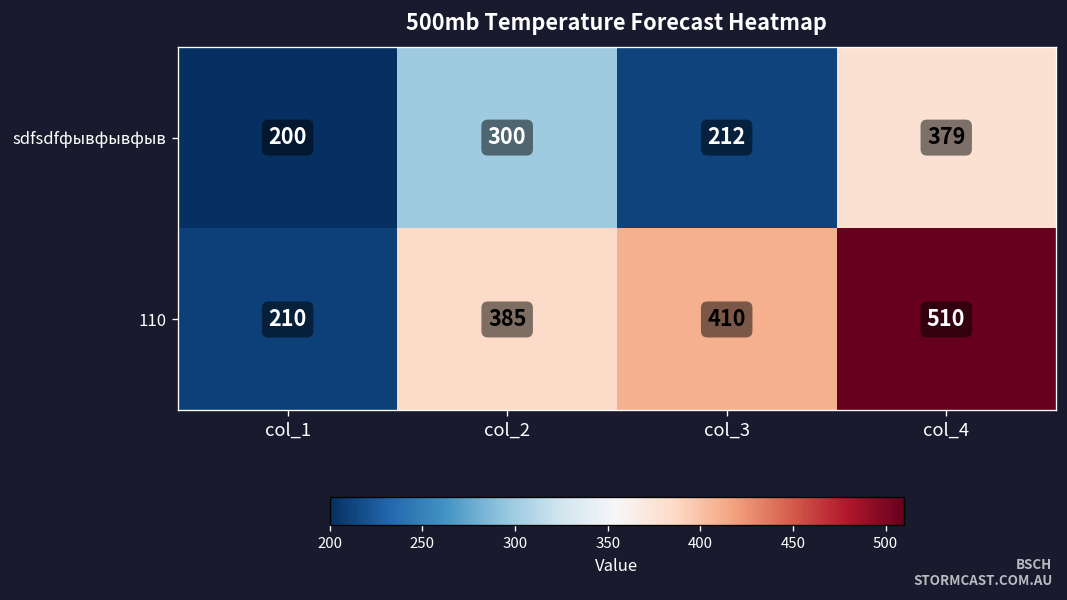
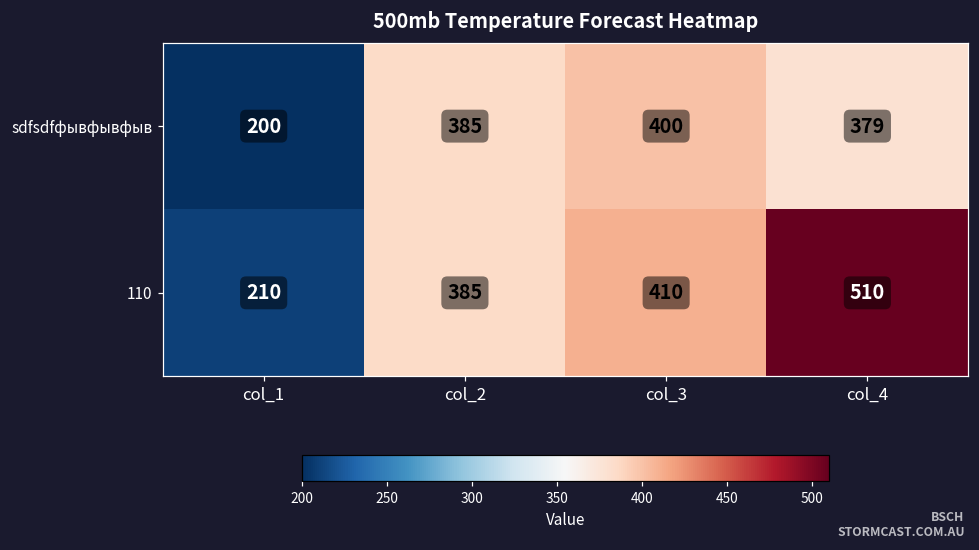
sdfsdfфывфывфыв, col_2: 300 -> 385
sdfsdfфывфывфыв, col_3: 212 -> 400
